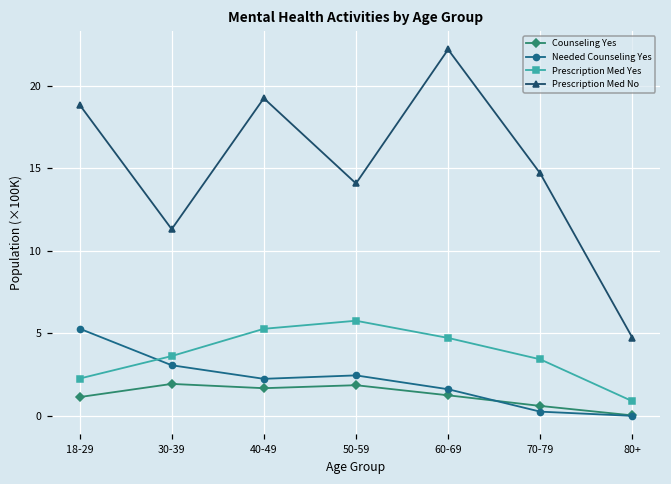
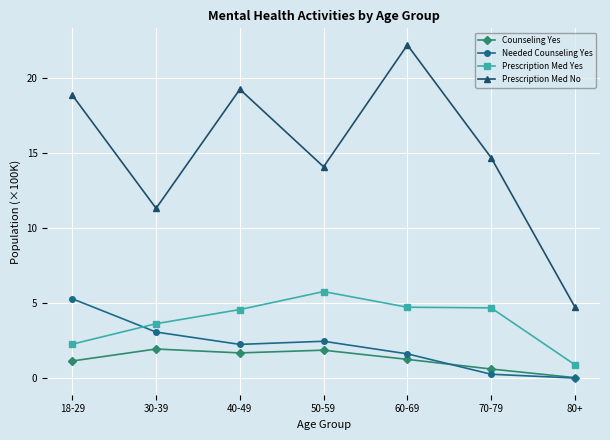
Prescription Med Yes, 40-49: 5.3 -> 4.6
Prescription Med Yes, 70-79: 3.4 -> 4.7
